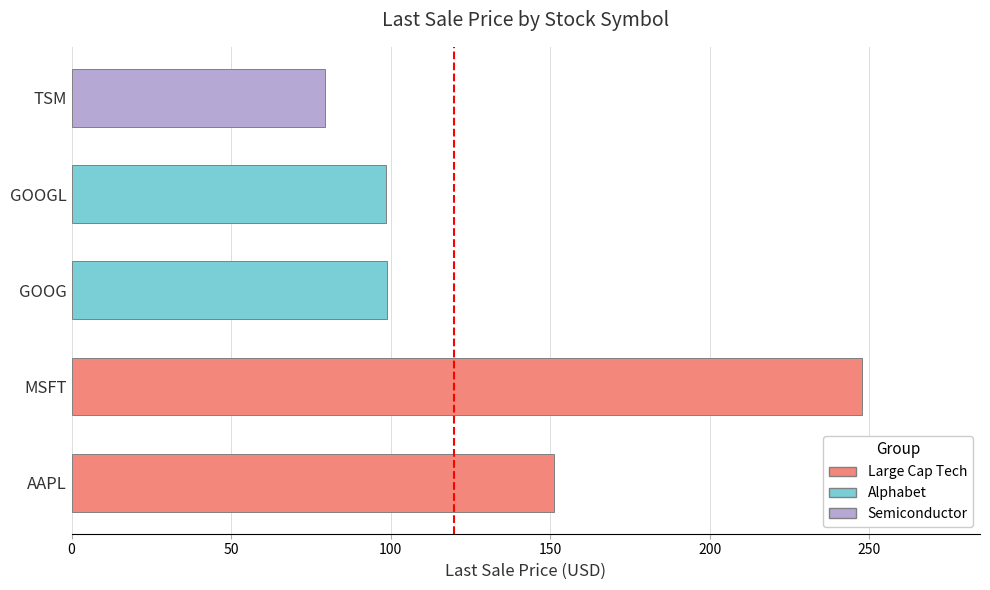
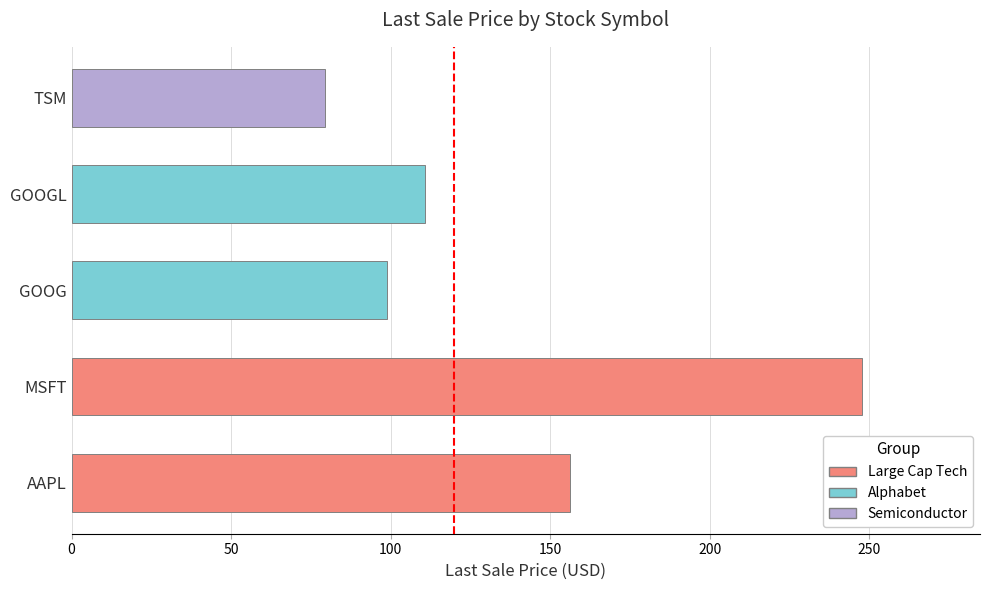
Alphabet, GOOGL: 98 -> 111
Large Cap Tech, AAPL: 151 -> 156
